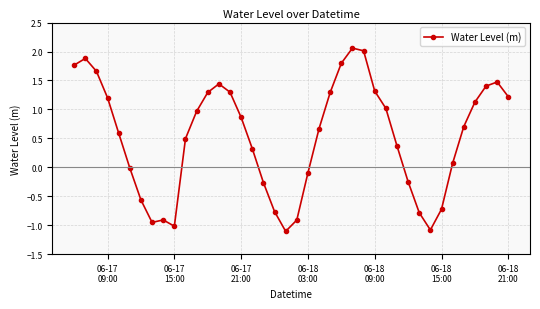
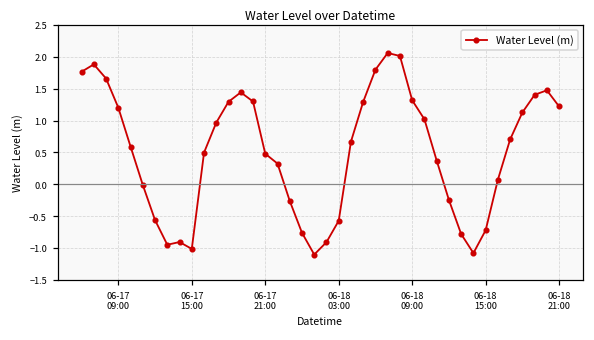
06-17 21:00: 0.9 -> 0.5
06-18 03:00: -0.1 -> -0.6
